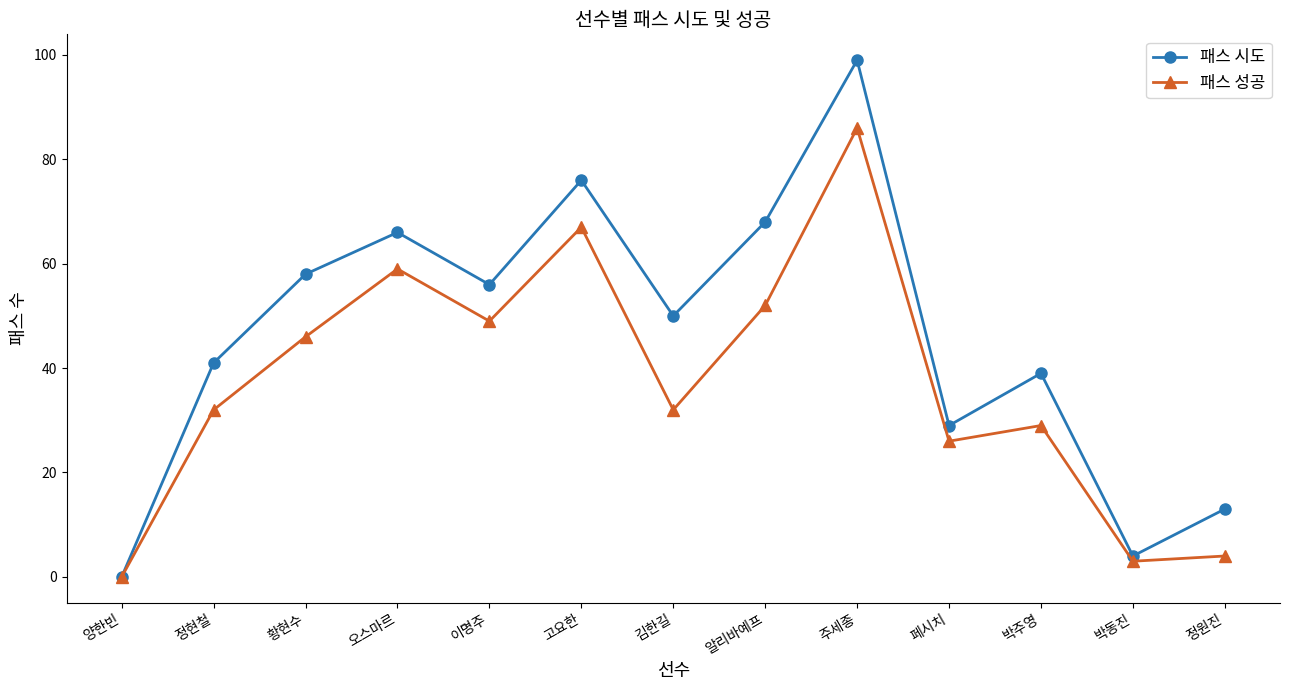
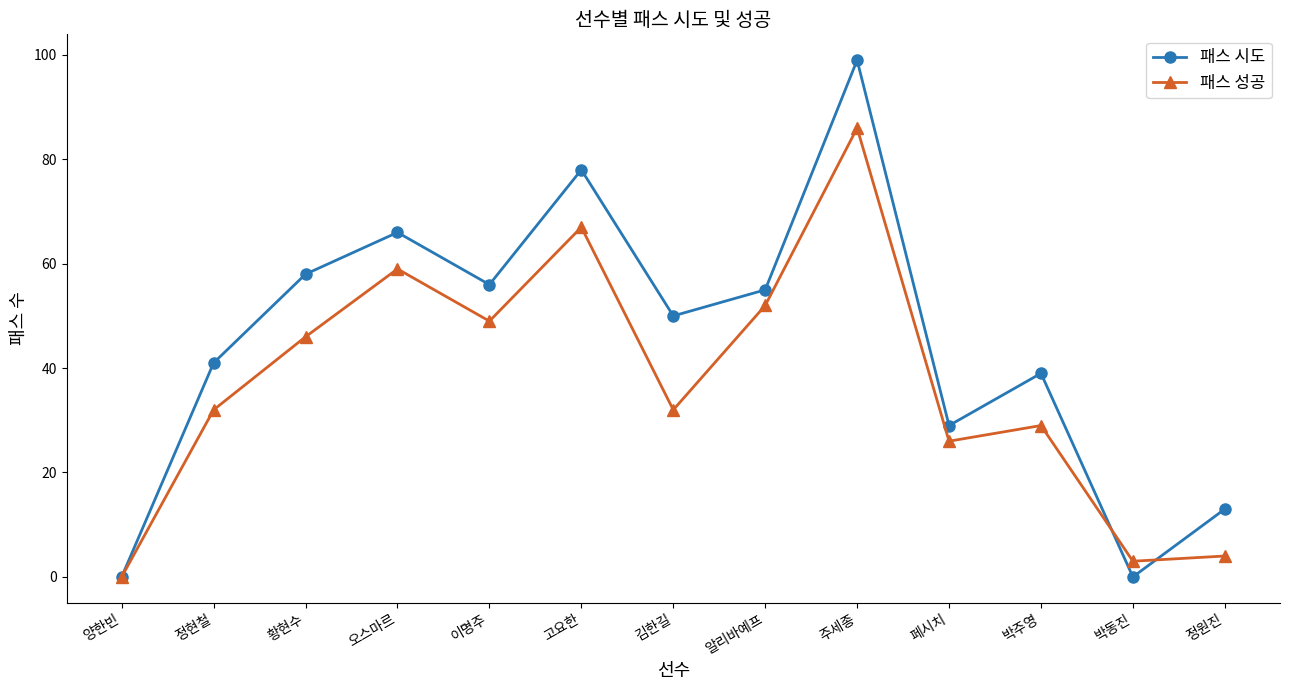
패스 시도, 고요한: 76 -> 78
패스 시도, 알리바예프: 68 -> 55
패스 시도, 박동진: 4 -> 0
